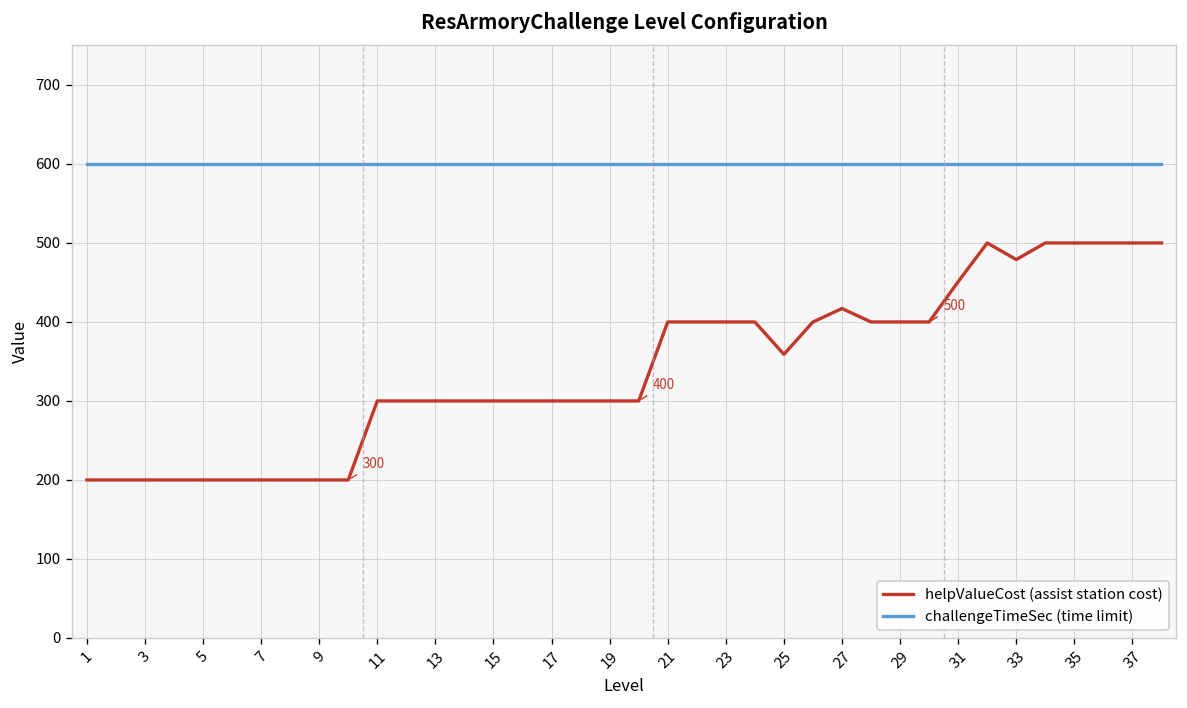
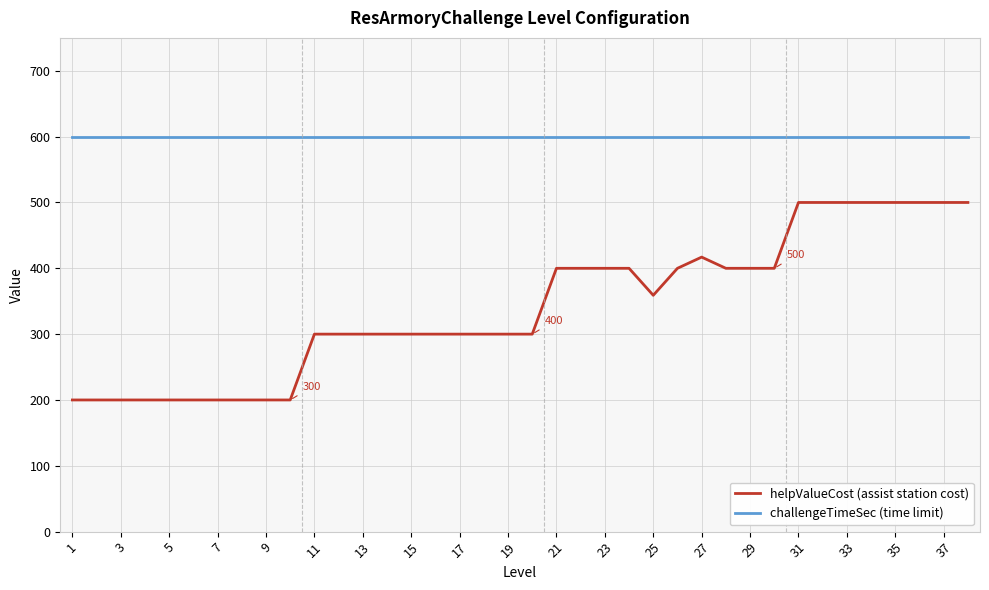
helpValueCost (assist station cost), 31: 450 -> 500
helpValueCost (assist station cost), 33: 480 -> 500
